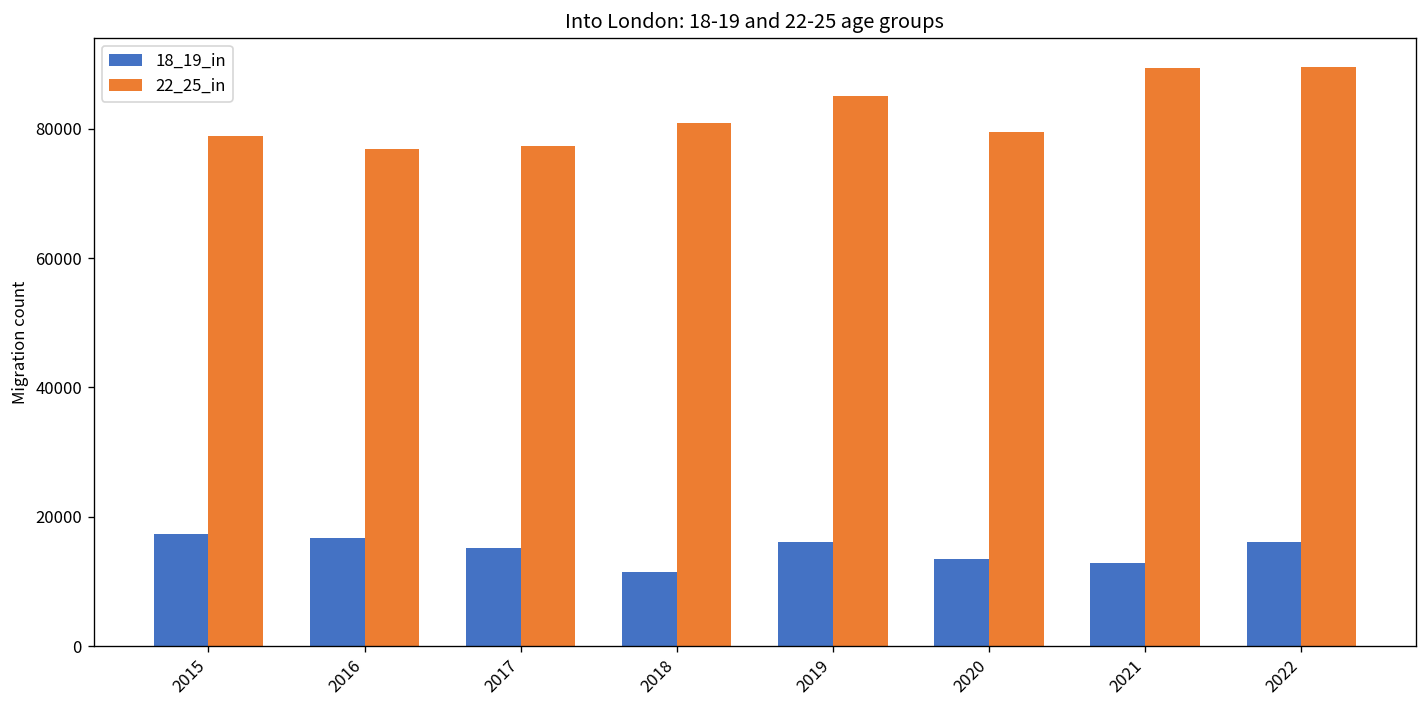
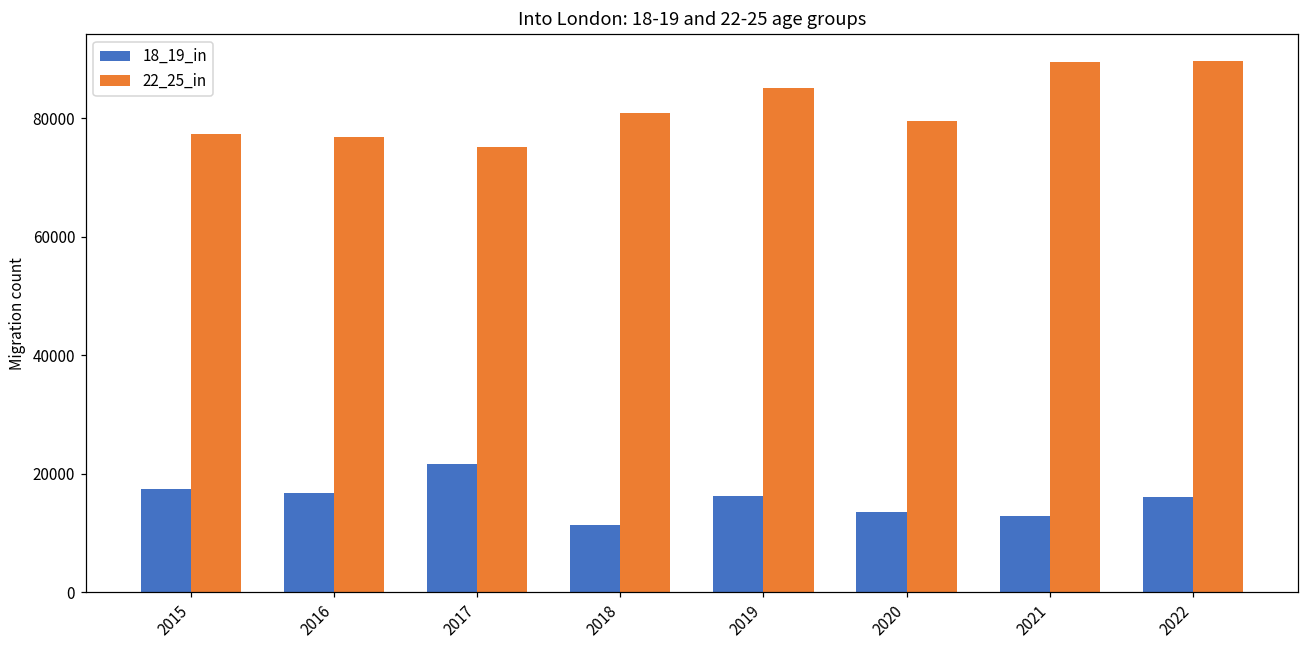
22_25_in, 2015: 79000 -> 77000
18_19_in, 2017: 15000 -> 22000
22_25_in, 2017: 77000 -> 75000
